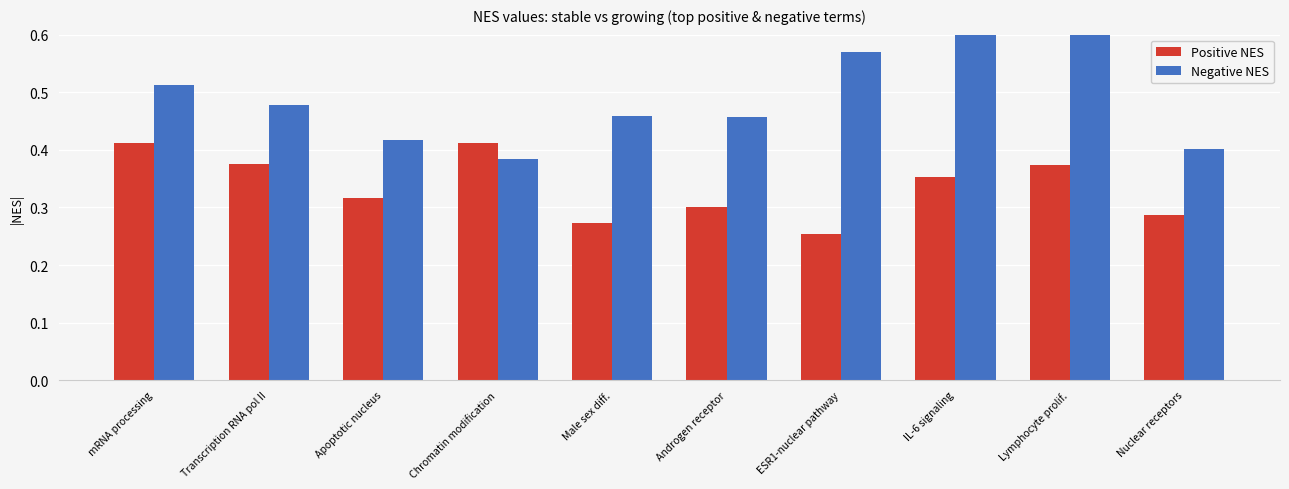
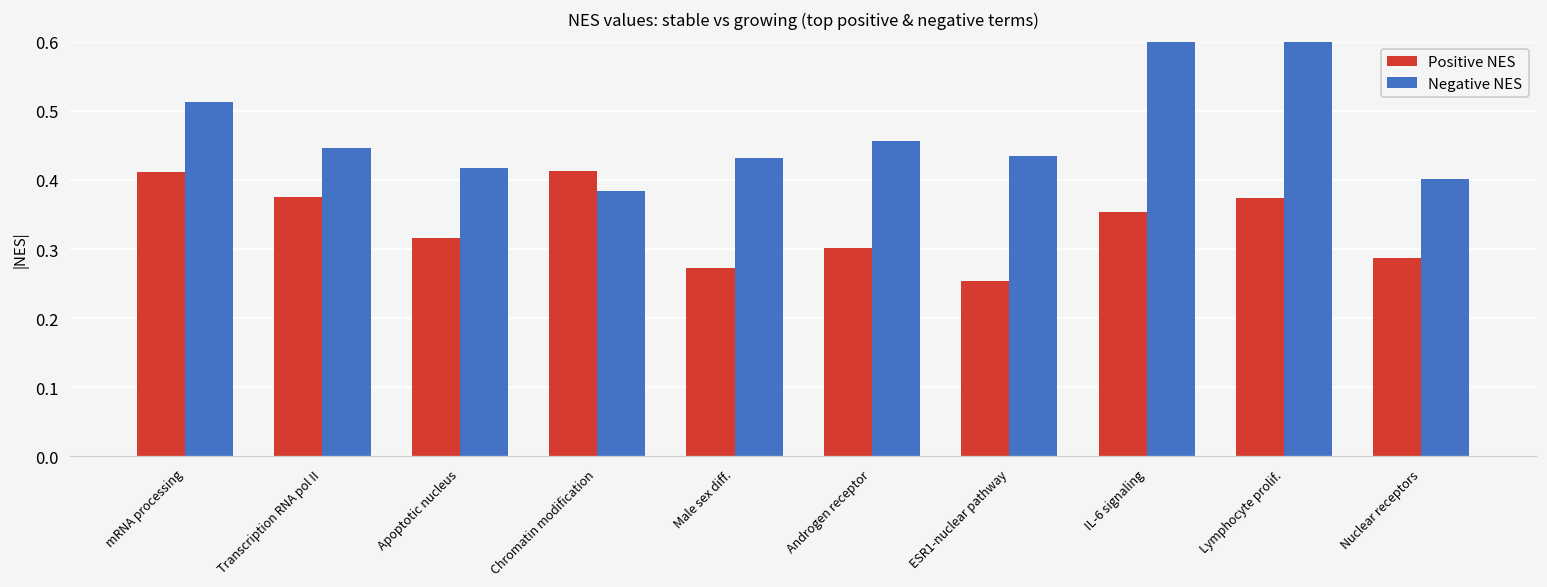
Negative NES, Transcription RNA pol II: 0.48 -> 0.45
Negative NES, Male sex diff.: 0.46 -> 0.43
Negative NES, ESR1-nuclear pathway: 0.57 -> 0.43
